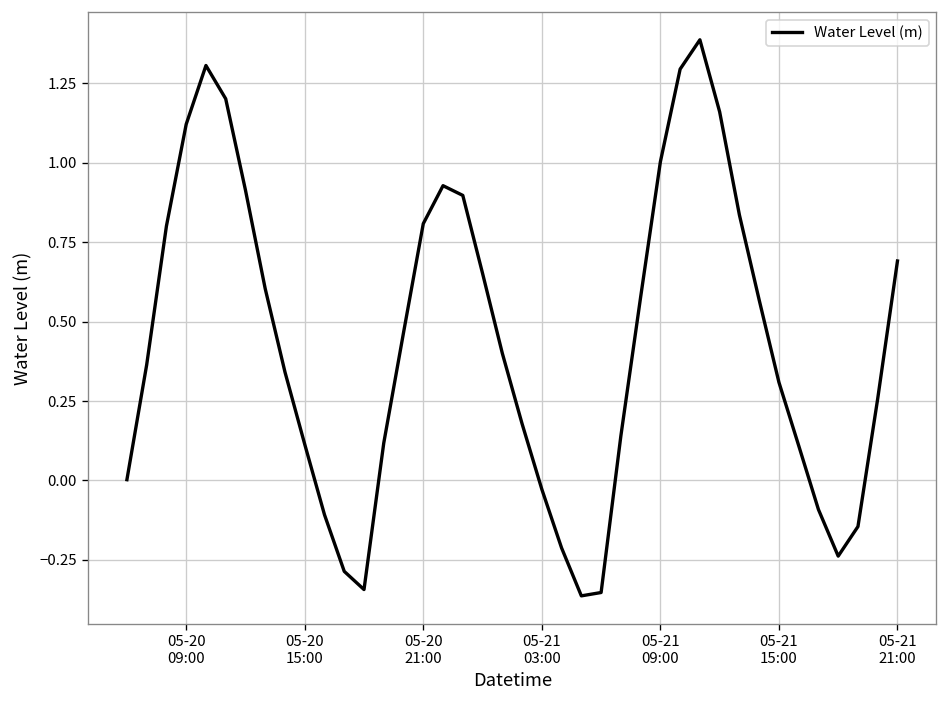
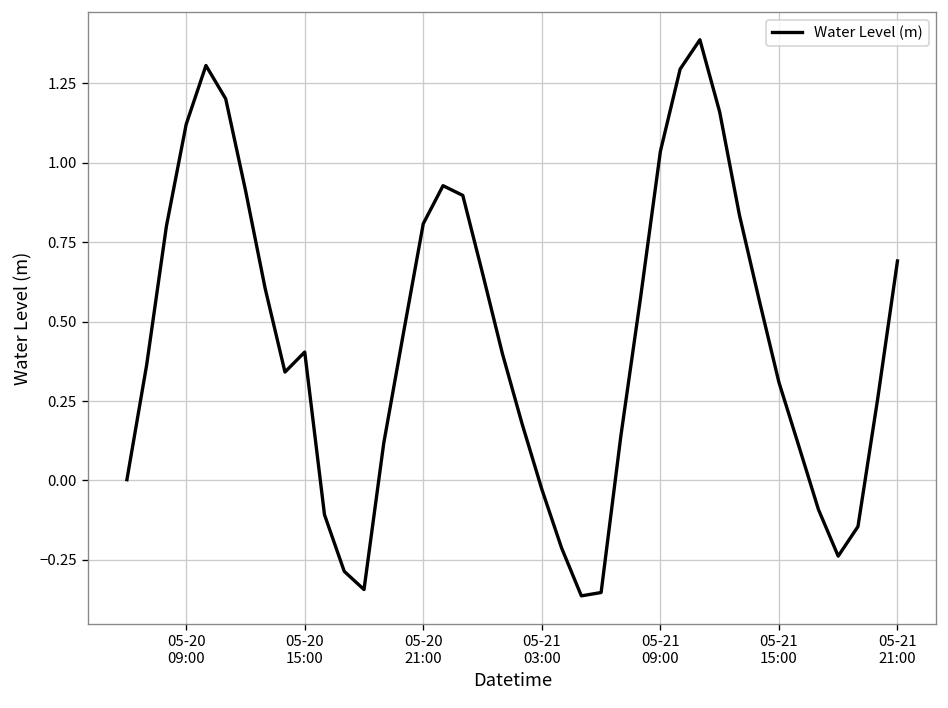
05-20 15:00: 0.11 -> 0.40
05-21 09:00: 1.00 -> 1.04
